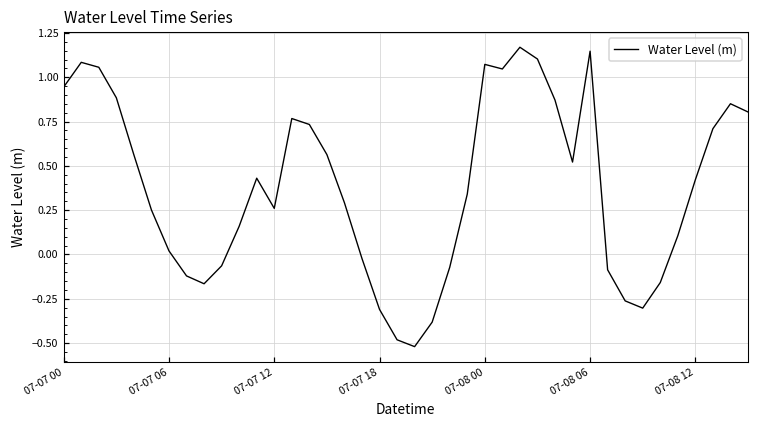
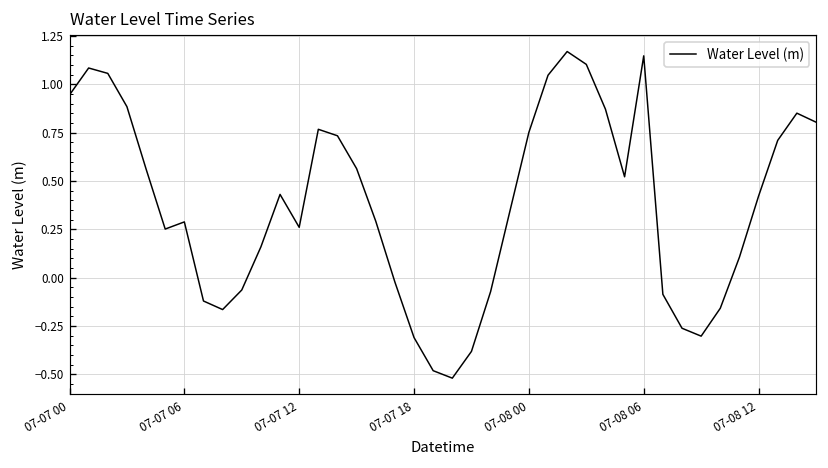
07-07 06: 0.02 -> 0.29
07-08 00: 1.07 -> 0.75
